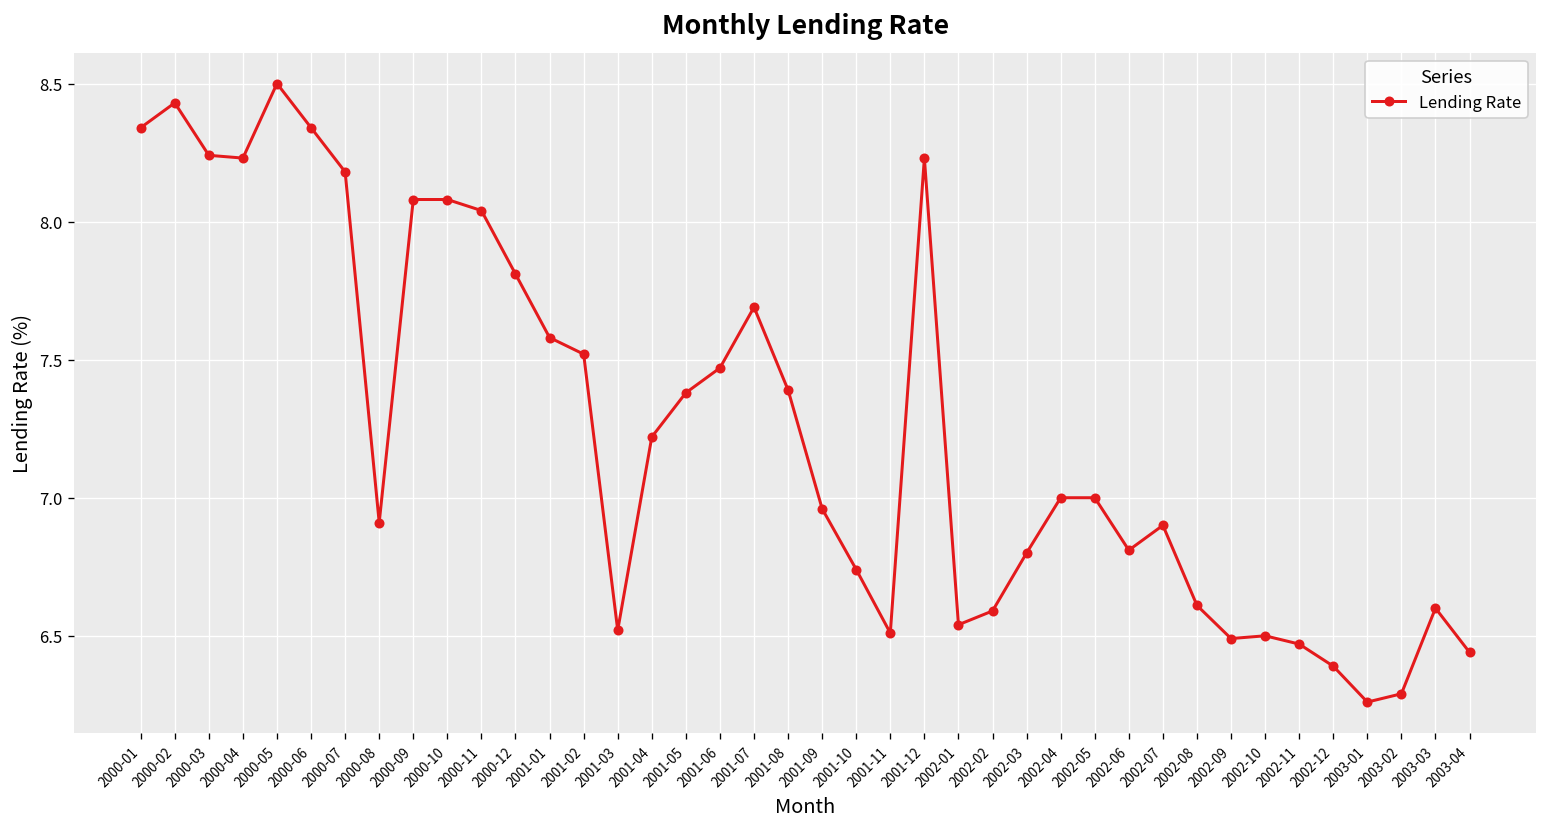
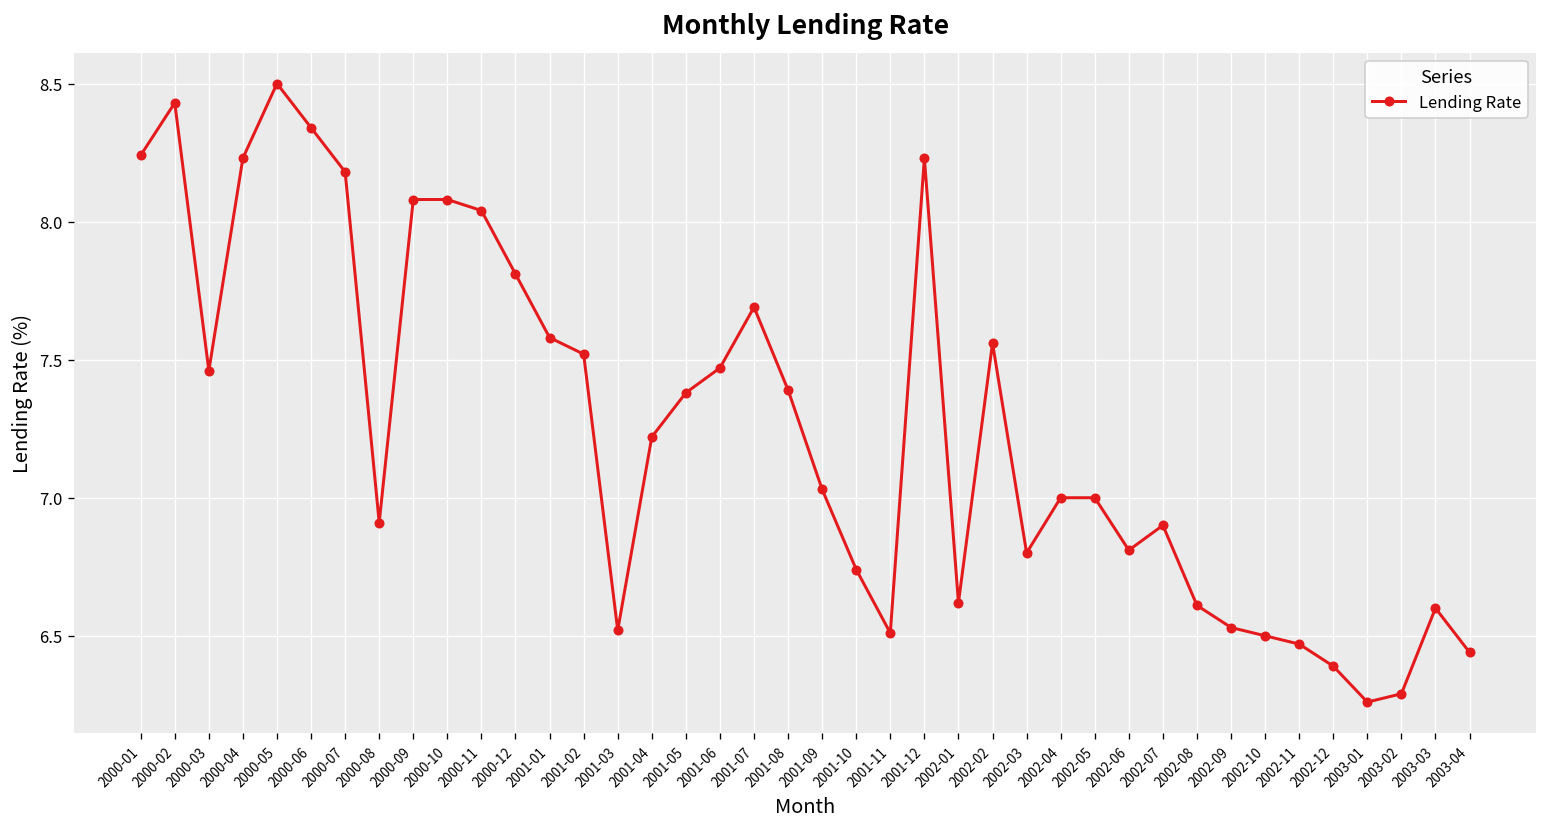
2000-01: 8.34 -> 8.24
2000-03: 8.24 -> 7.46
2001-09: 6.96 -> 7.03
2002-01: 6.54 -> 6.62
2002-02: 6.59 -> 7.56
2002-09: 6.49 -> 6.53
